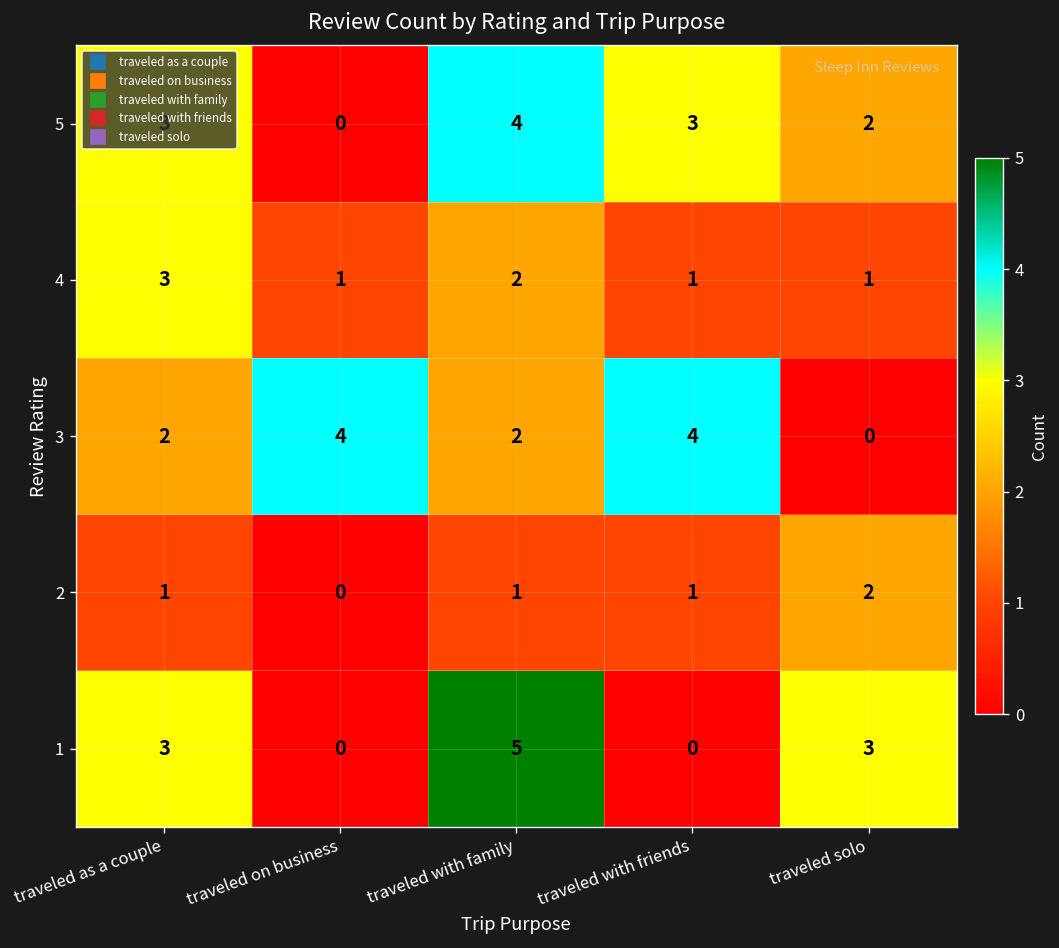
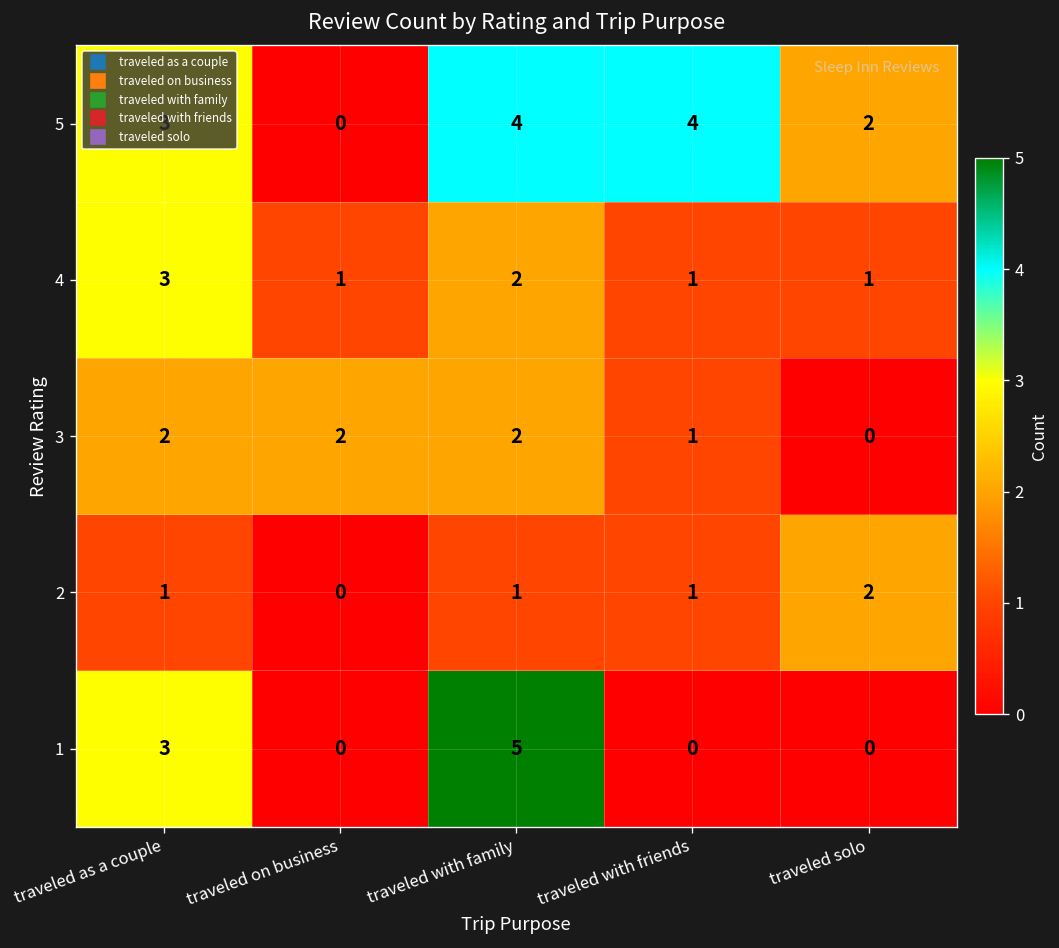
5, traveled with friends: 3 -> 4
3, traveled on business: 4 -> 2
3, traveled with friends: 4 -> 1
1, traveled solo: 3 -> 0
